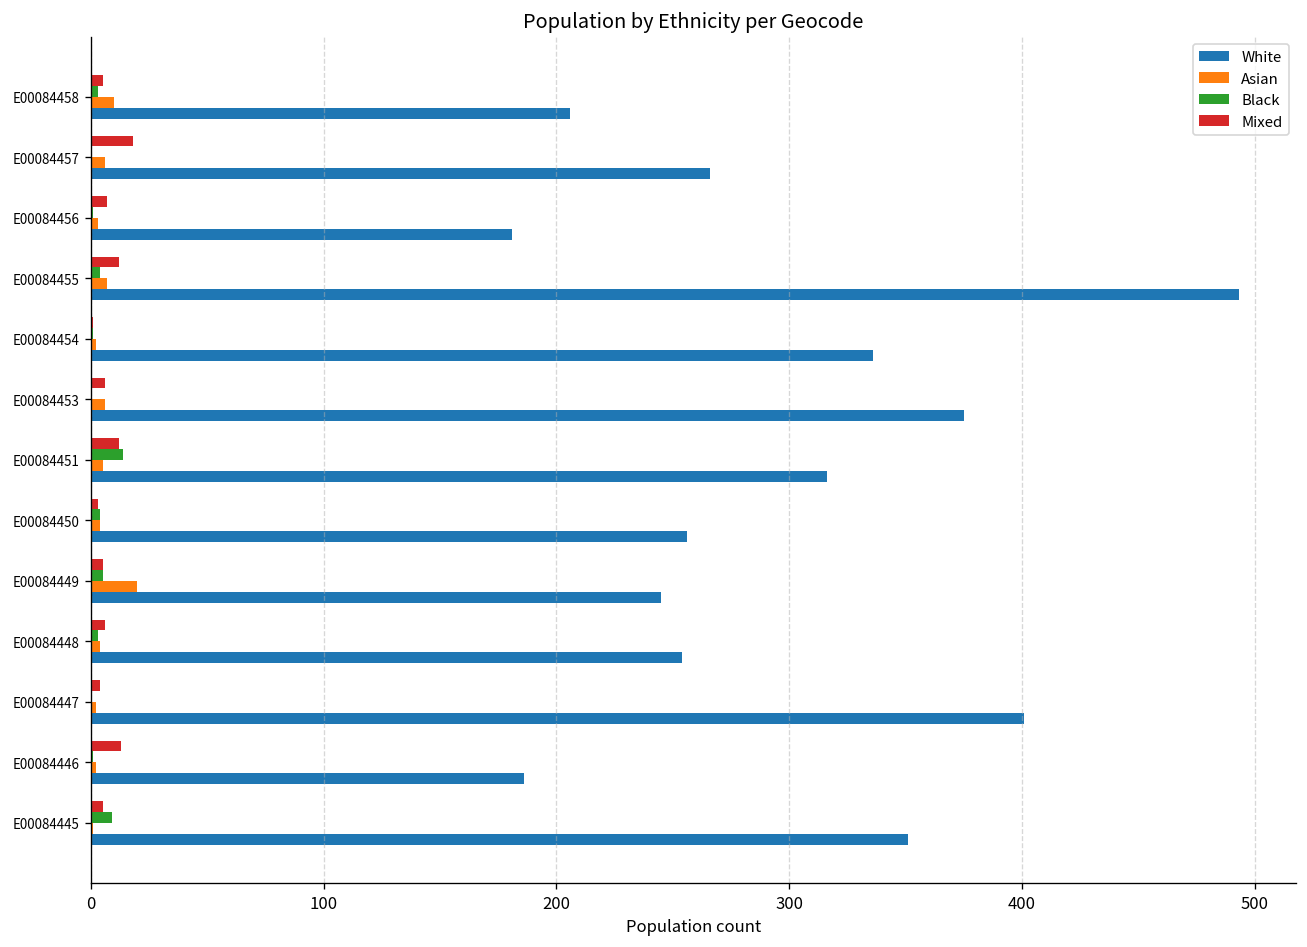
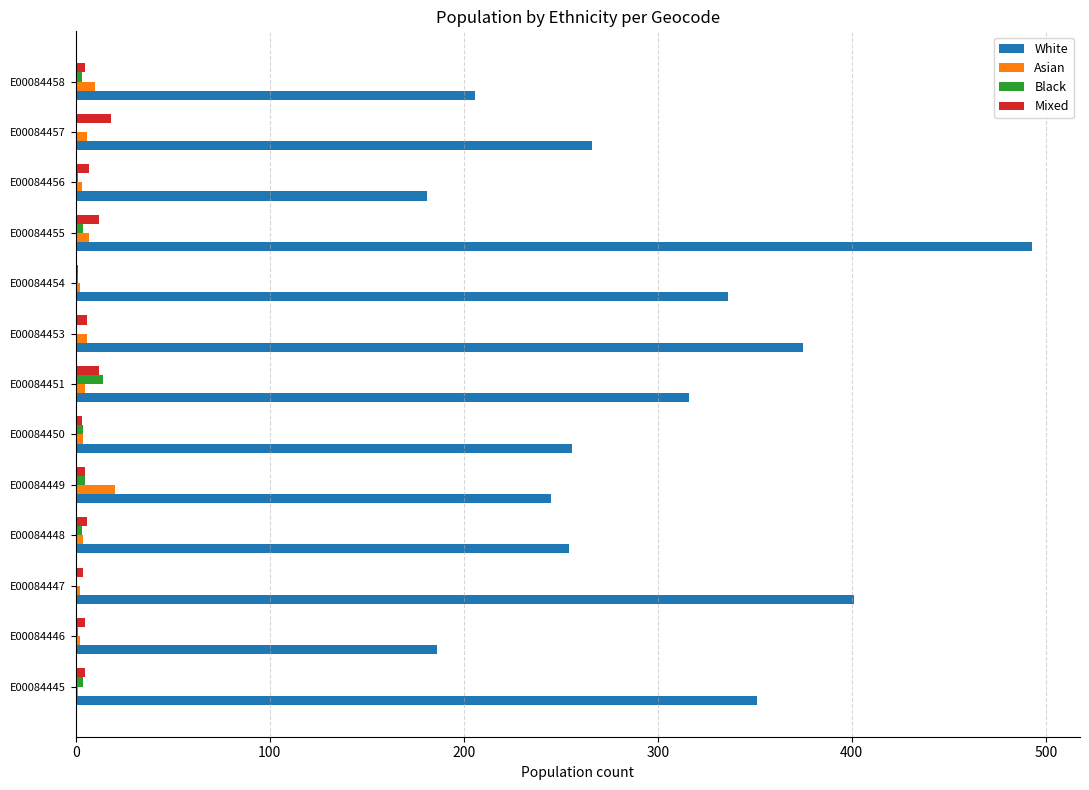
Mixed, E00084446: 13 -> 5
Black, E00084445: 9 -> 4
